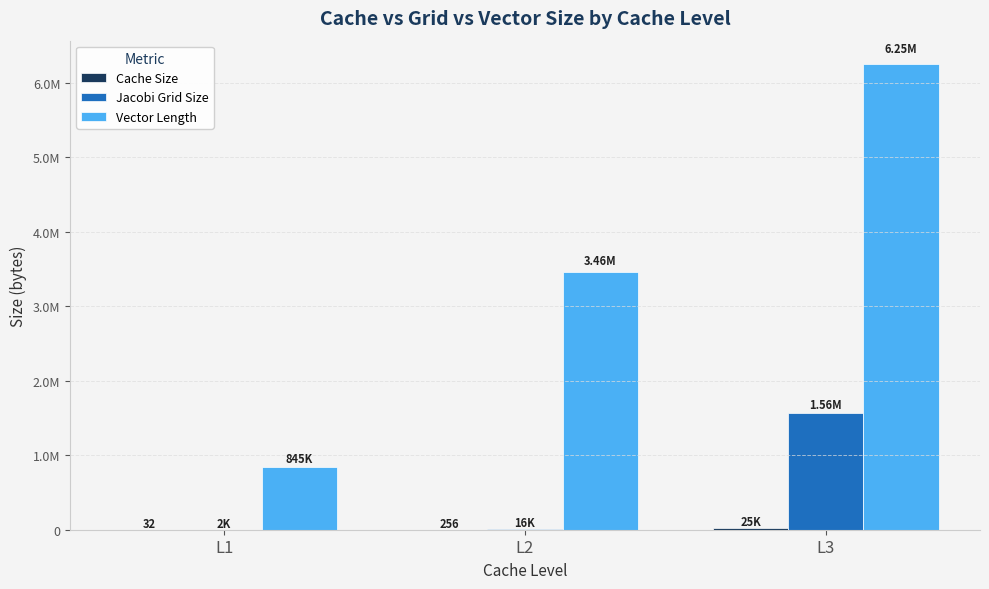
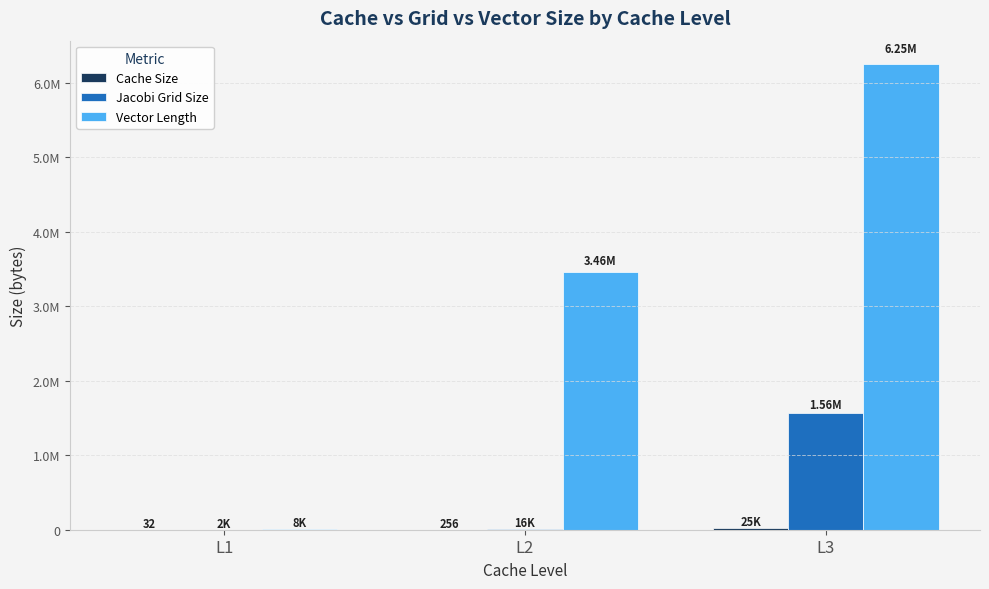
Vector Length, L1: 845K -> 8K
